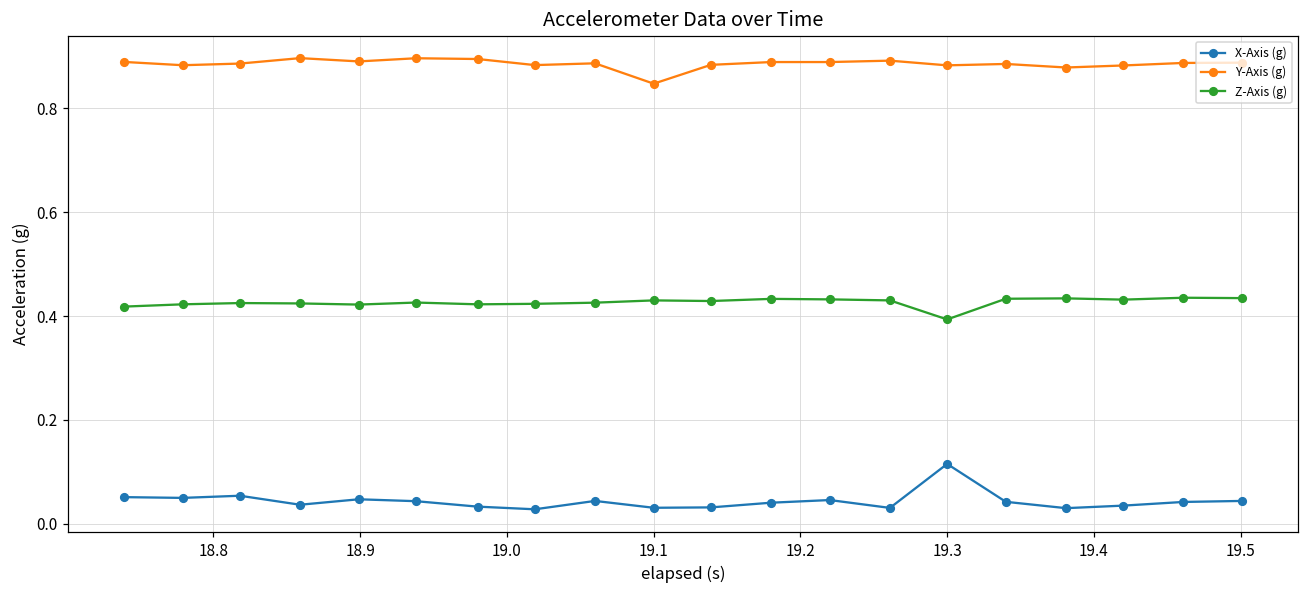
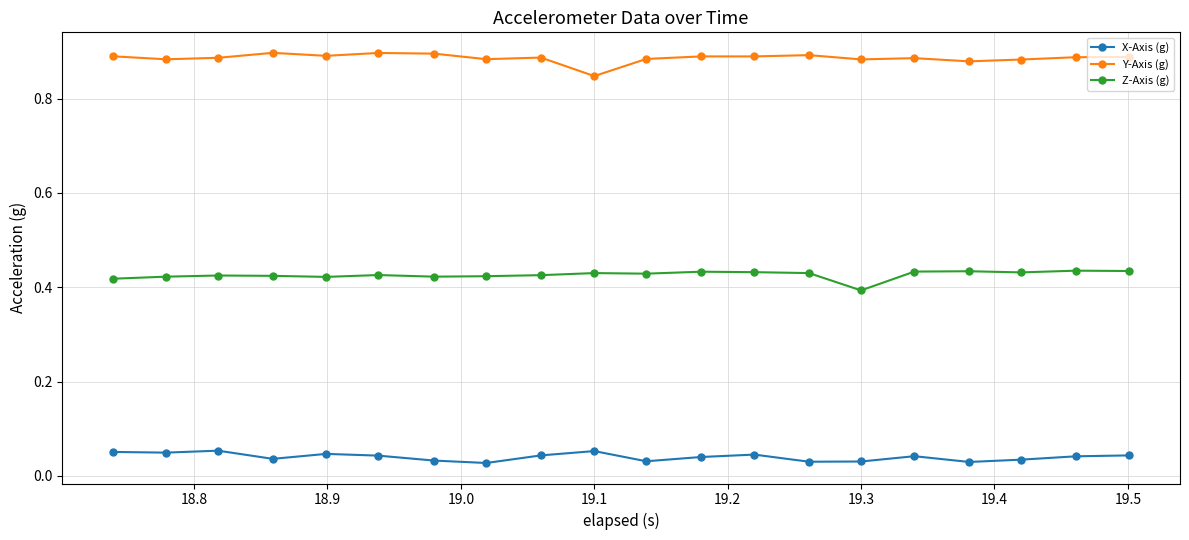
X-Axis (g), 19.1: 0.03 -> 0.05
X-Axis (g), 19.3: 0.11 -> 0.03
